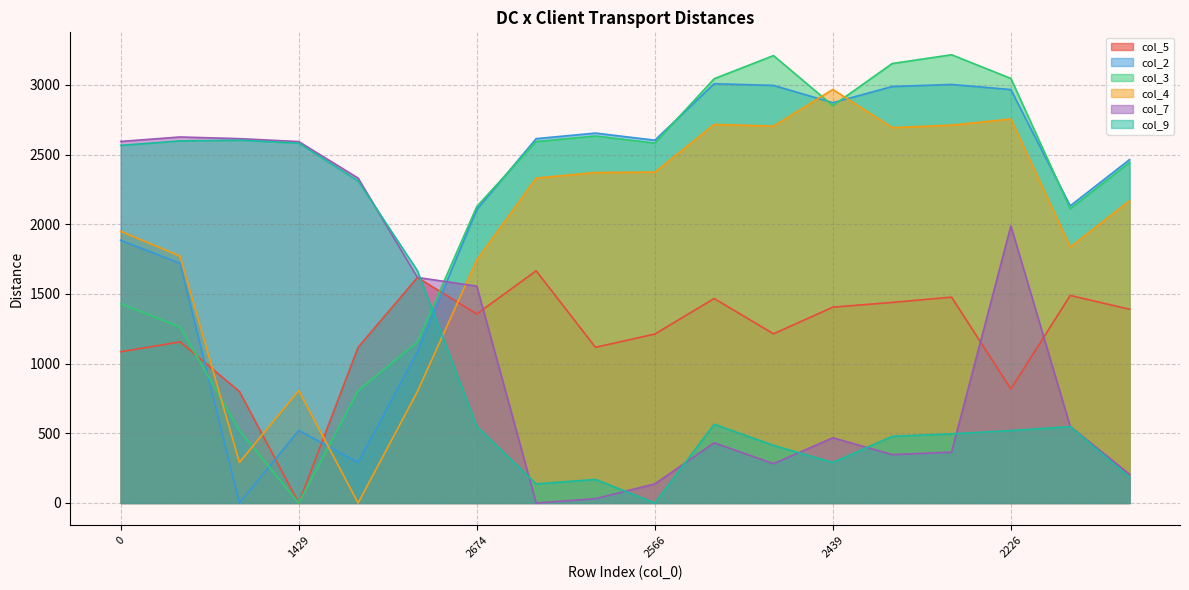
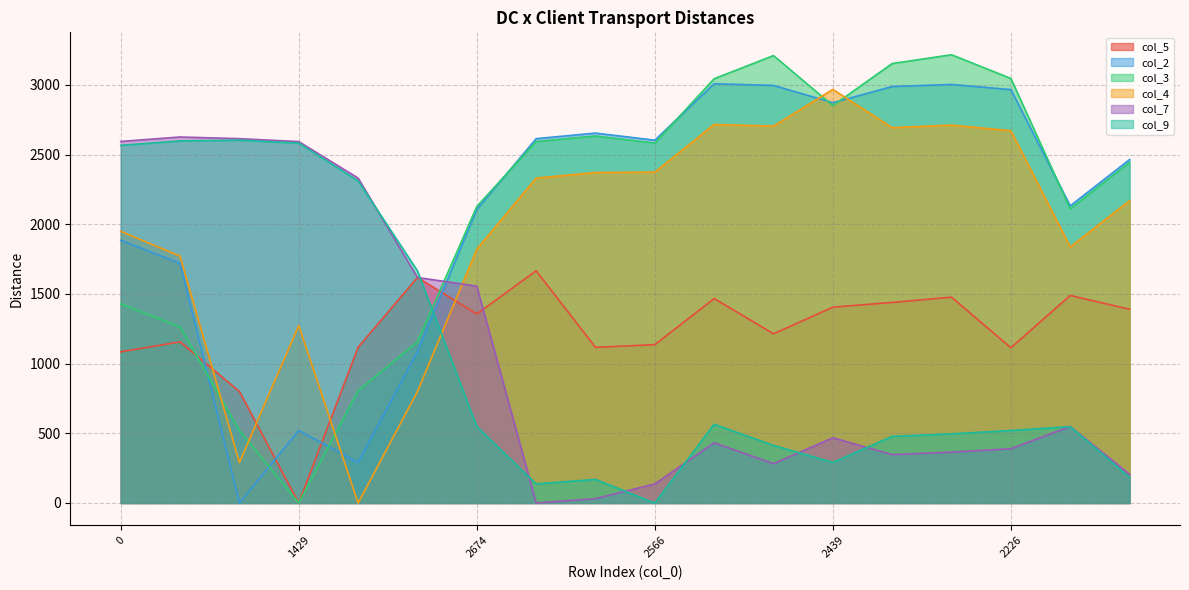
col_4, 1429: 810 -> 1270
col_4, 2674: 1740 -> 1820
col_5, 2566: 1210 -> 1140
col_5, 2226: 820 -> 1110
col_4, 2226: 2760 -> 2670
col_7, 2226: 1990 -> 390
